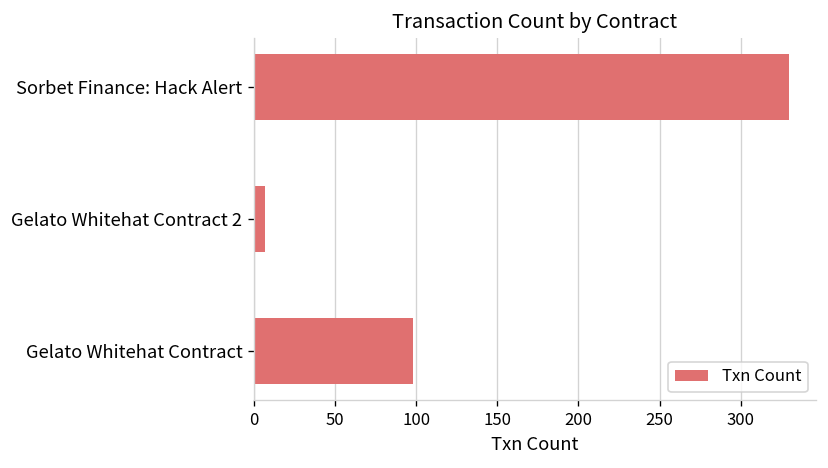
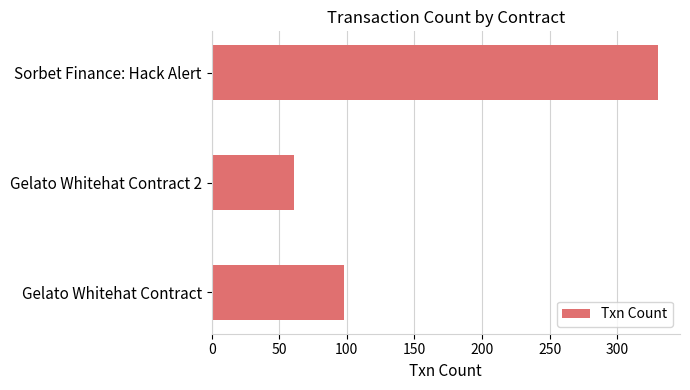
Gelato Whitehat Contract 2: 7 -> 61
